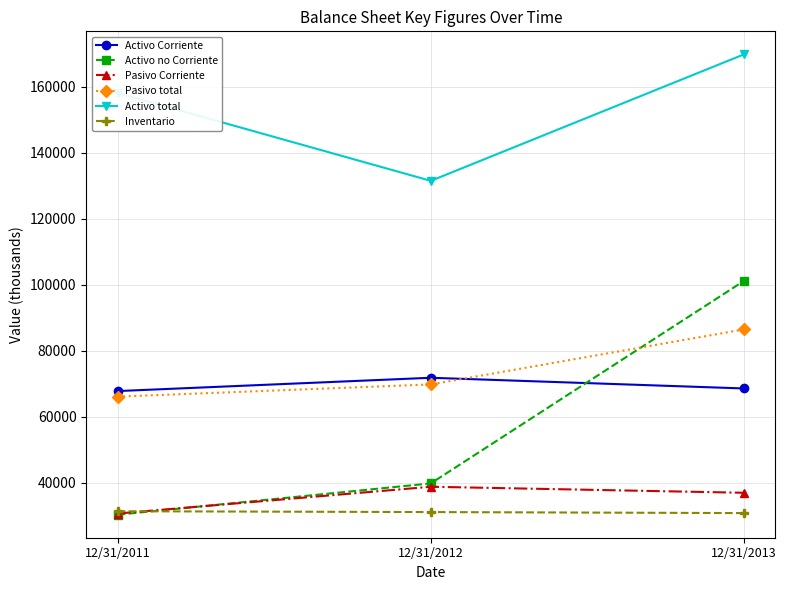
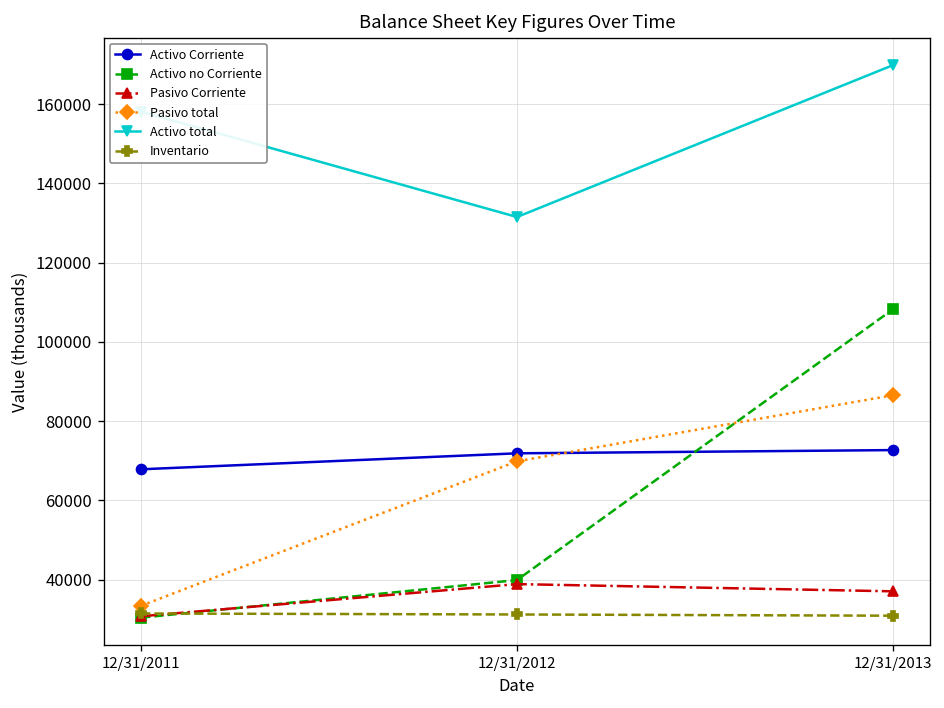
Pasivo total, 12/31/2011: 66000 -> 33000
Activo Corriente, 12/31/2013: 69000 -> 73000
Activo no Corriente, 12/31/2013: 101000 -> 108000
